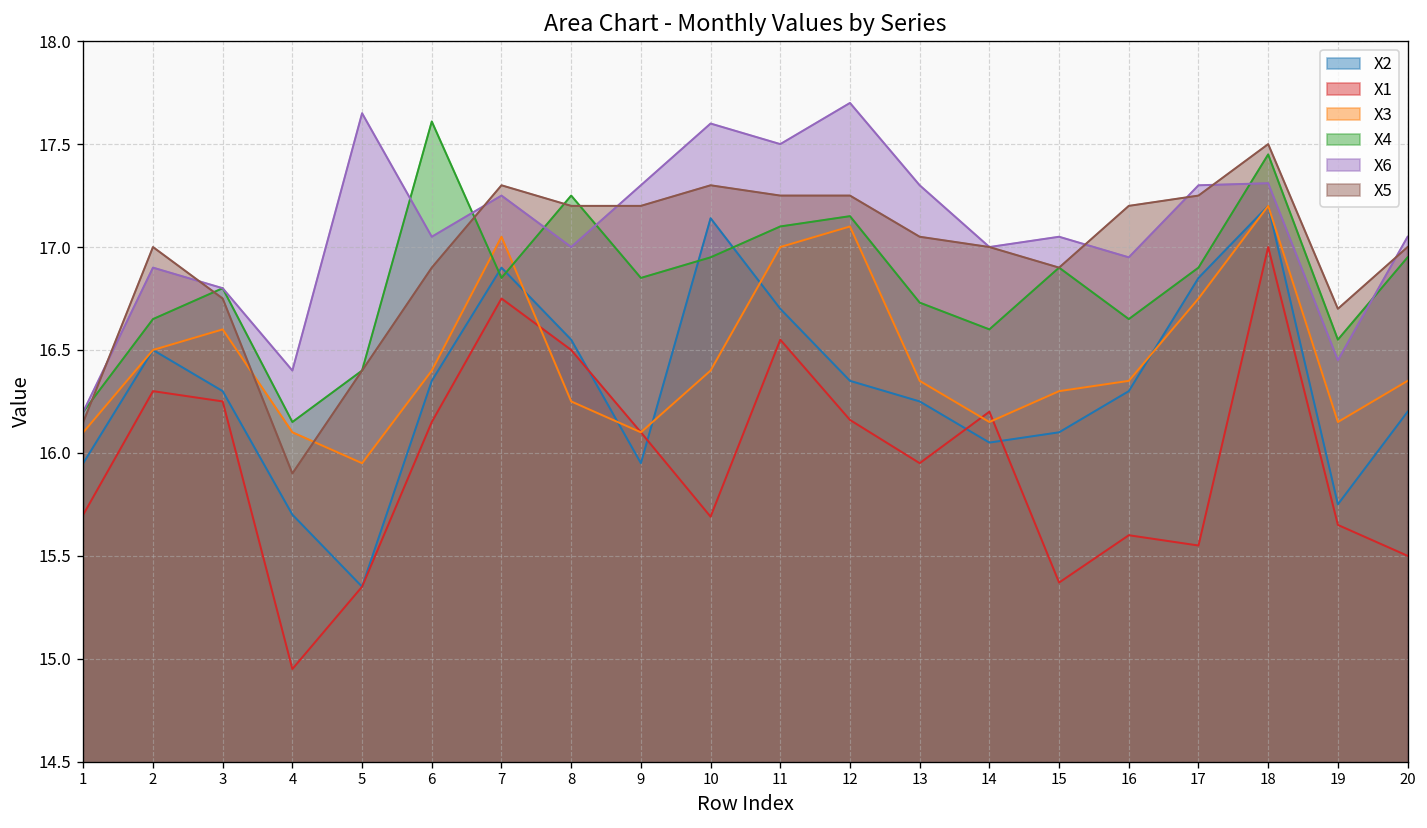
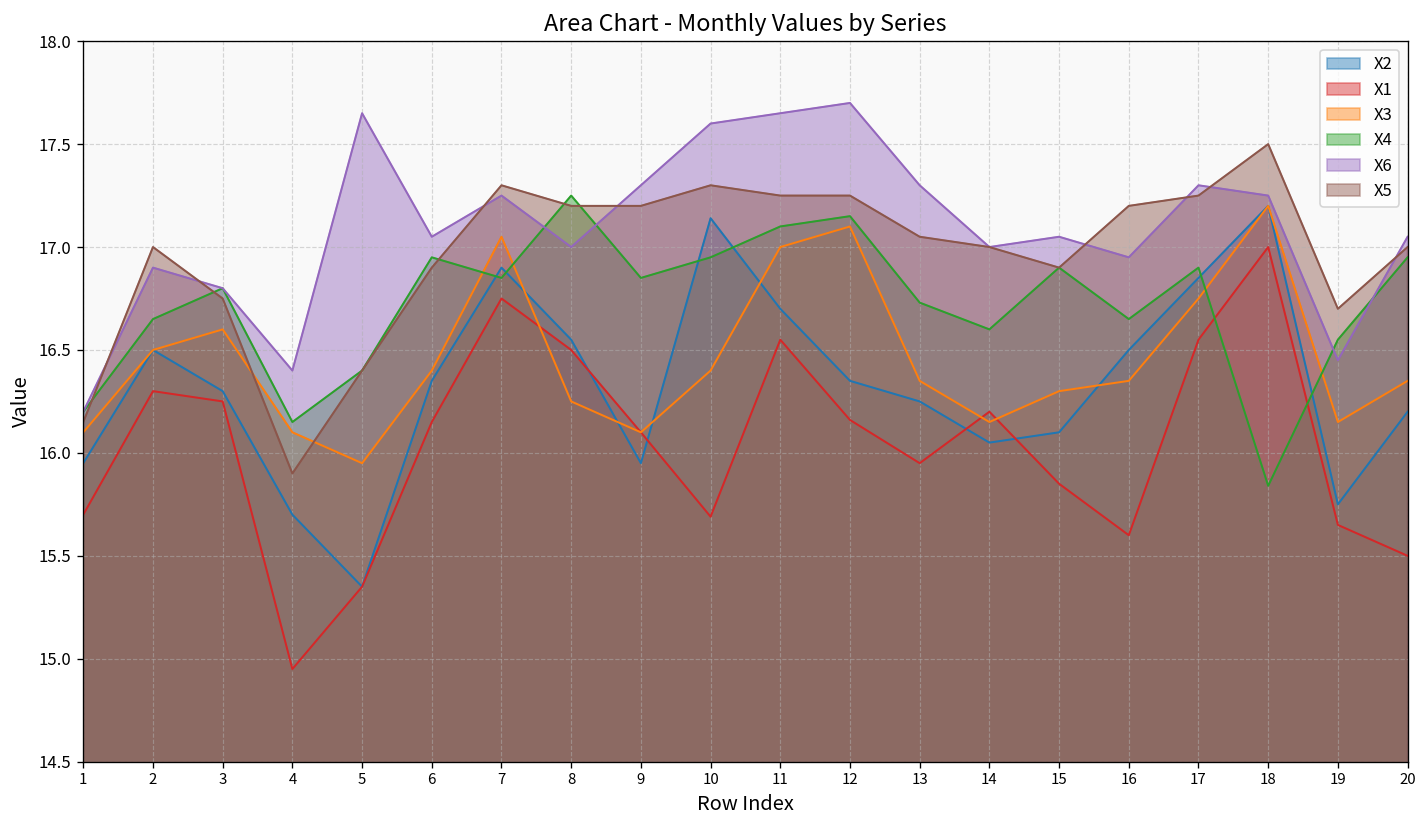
X4, 6: 17.61 -> 16.95
X6, 11: 17.50 -> 17.65
X1, 15: 15.37 -> 15.85
X2, 16: 16.3 -> 16.5
X1, 17: 15.55 -> 16.55
X4, 18: 17.45 -> 15.84
X6, 18: 17.31 -> 17.25
